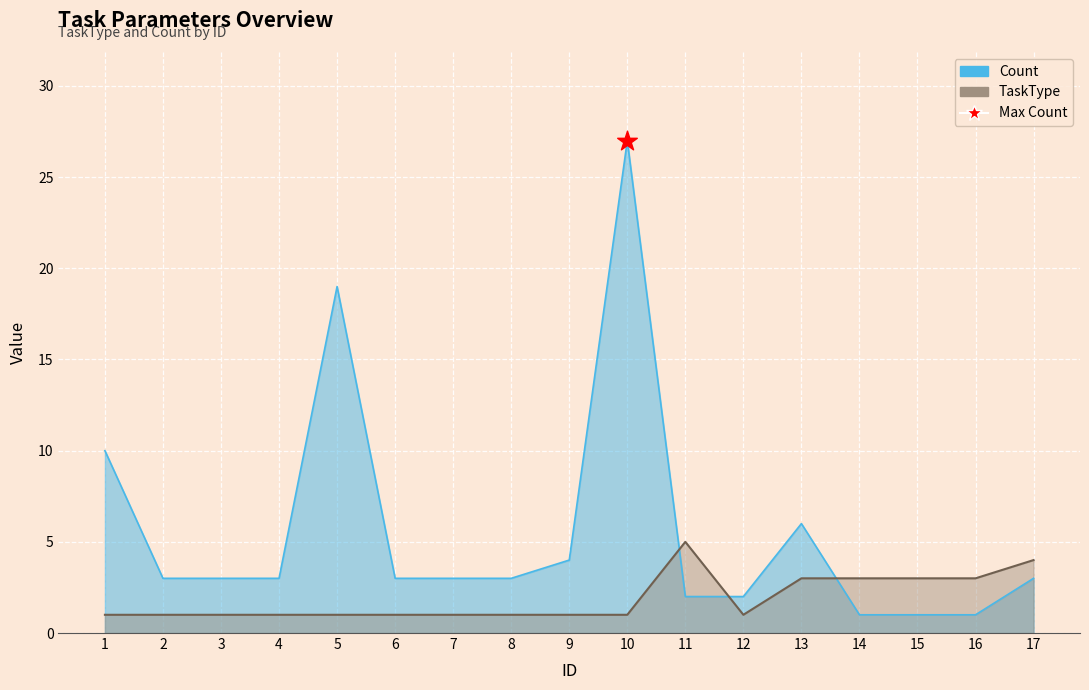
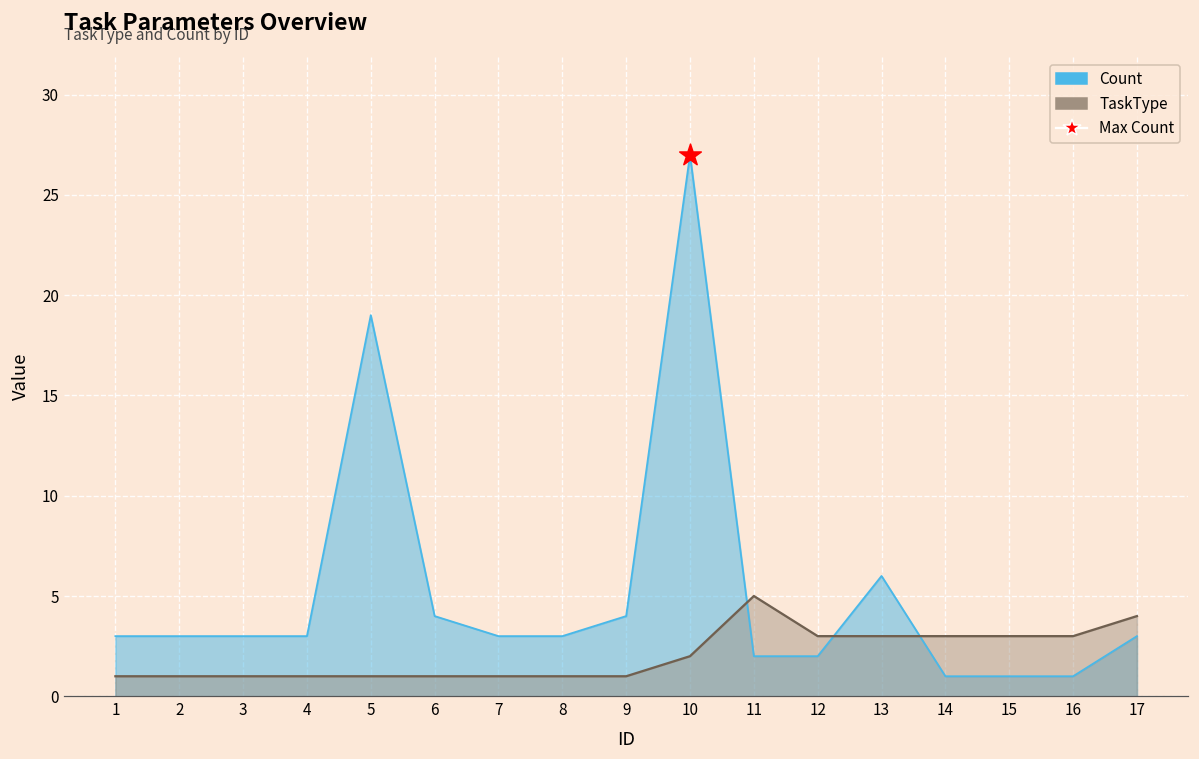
Count, 1: 10 -> 3
Count, 6: 3 -> 4
TaskType, 10: 1 -> 2
TaskType, 12: 1 -> 3
